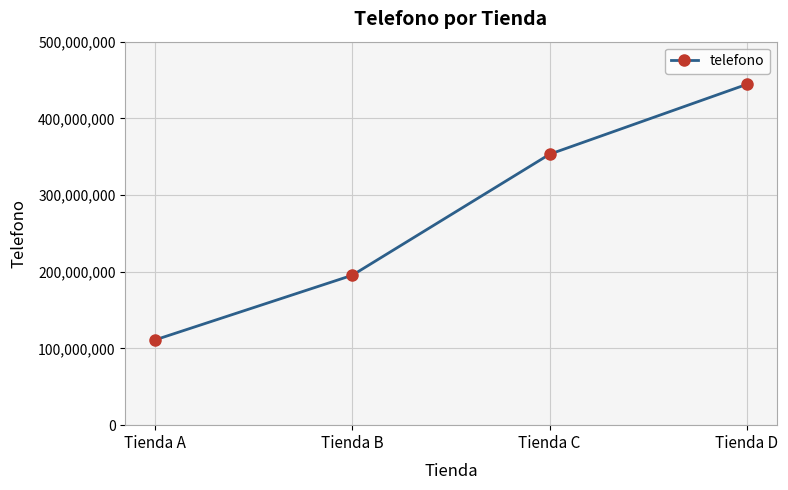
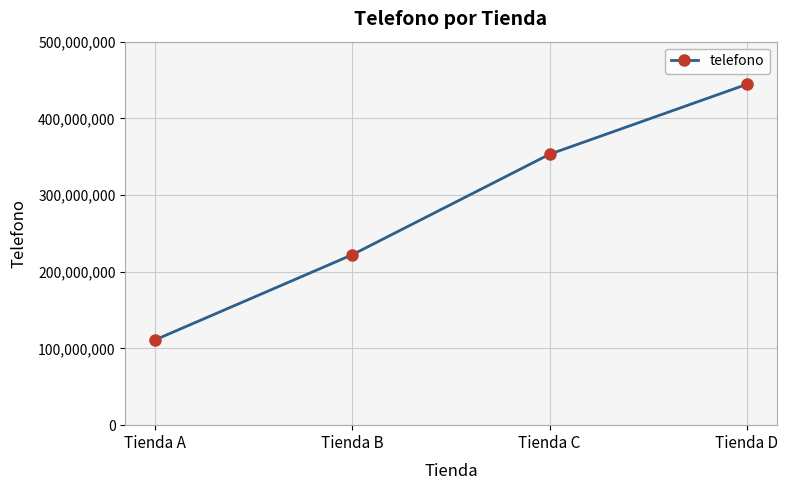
Tienda B: 200,000,000 -> 220,000,000
